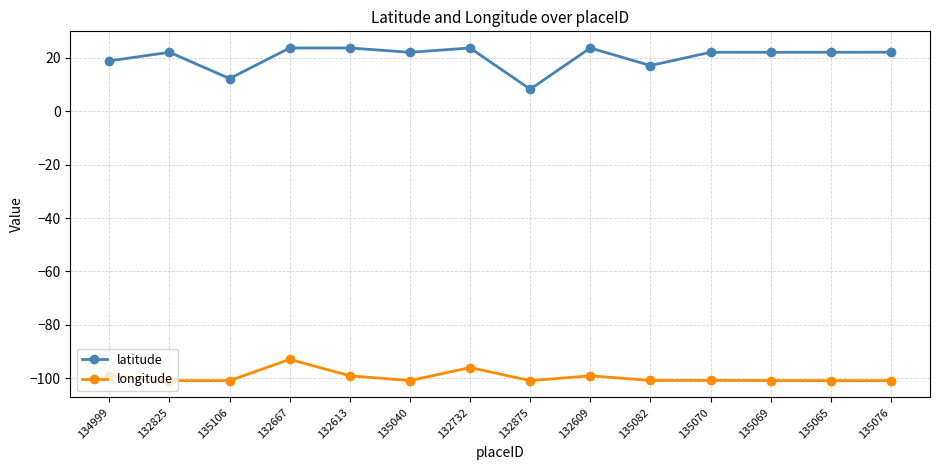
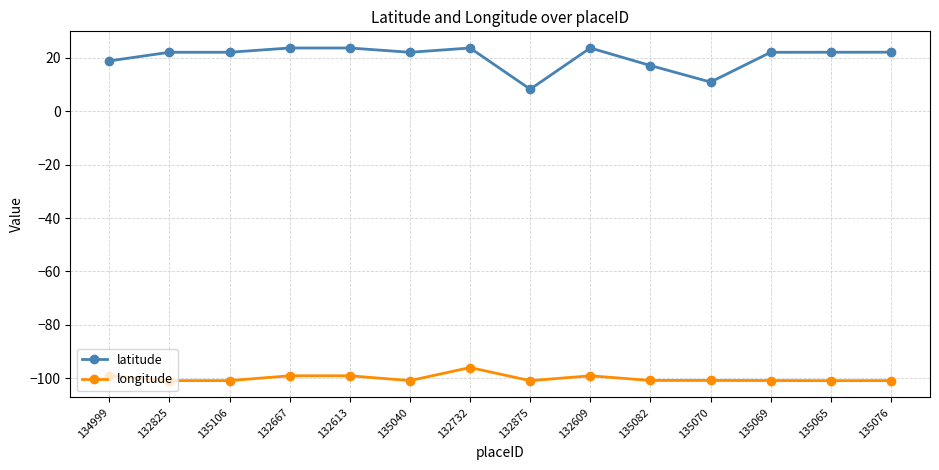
latitude, 135106: 12 -> 22
longitude, 132667: -93 -> -99
latitude, 135070: 22 -> 11
